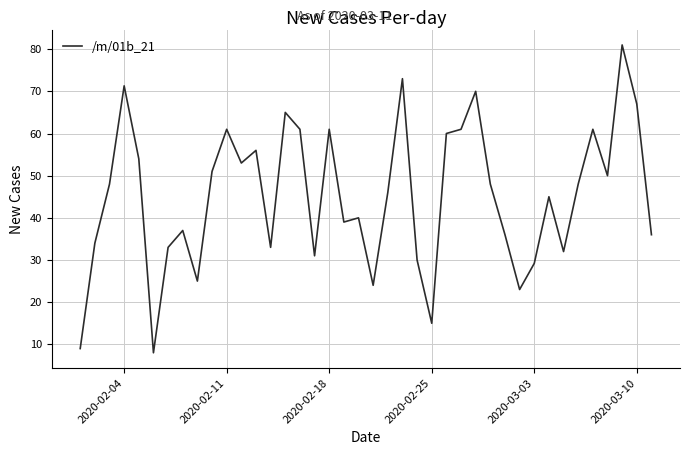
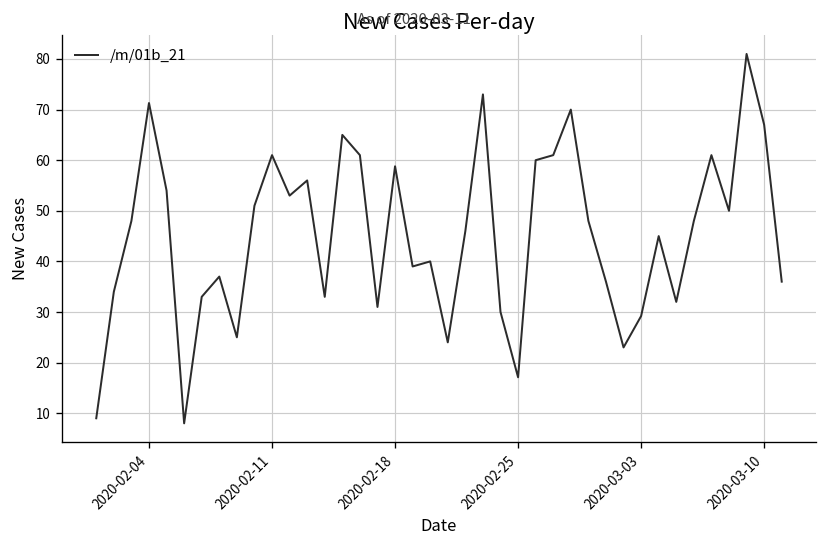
2020-02-18: 61 -> 59
2020-02-25: 15 -> 17
